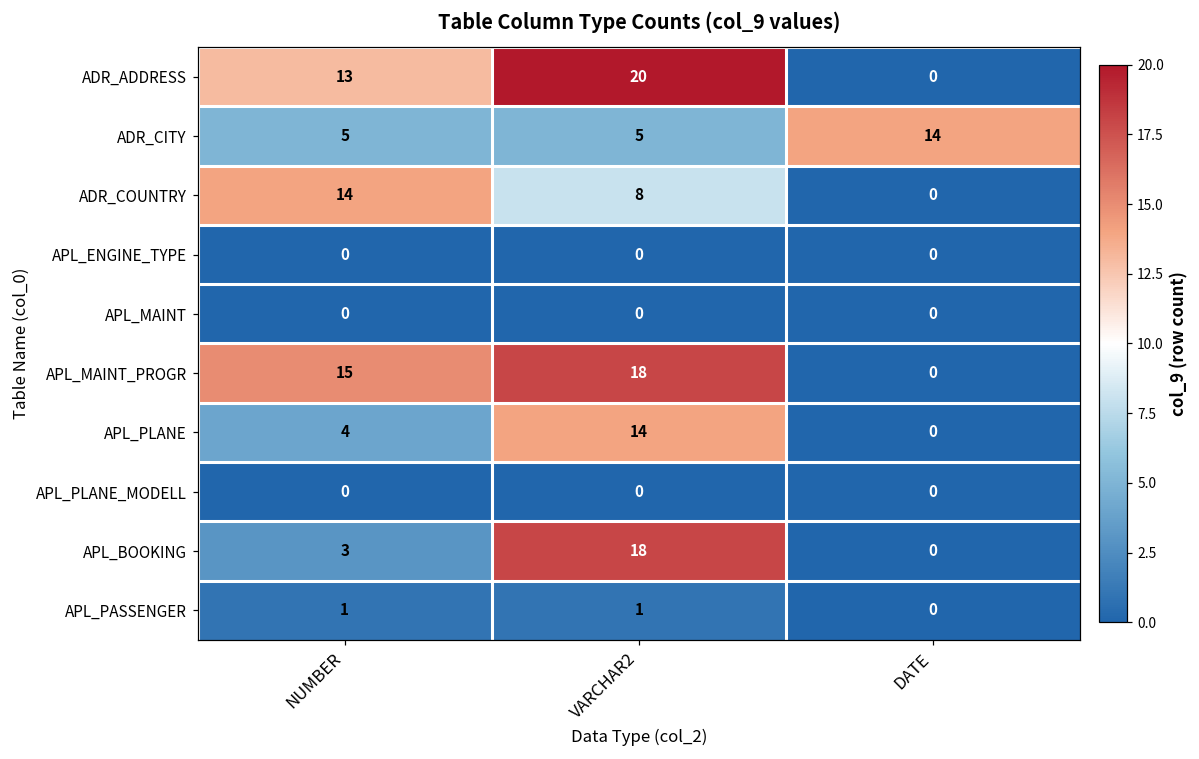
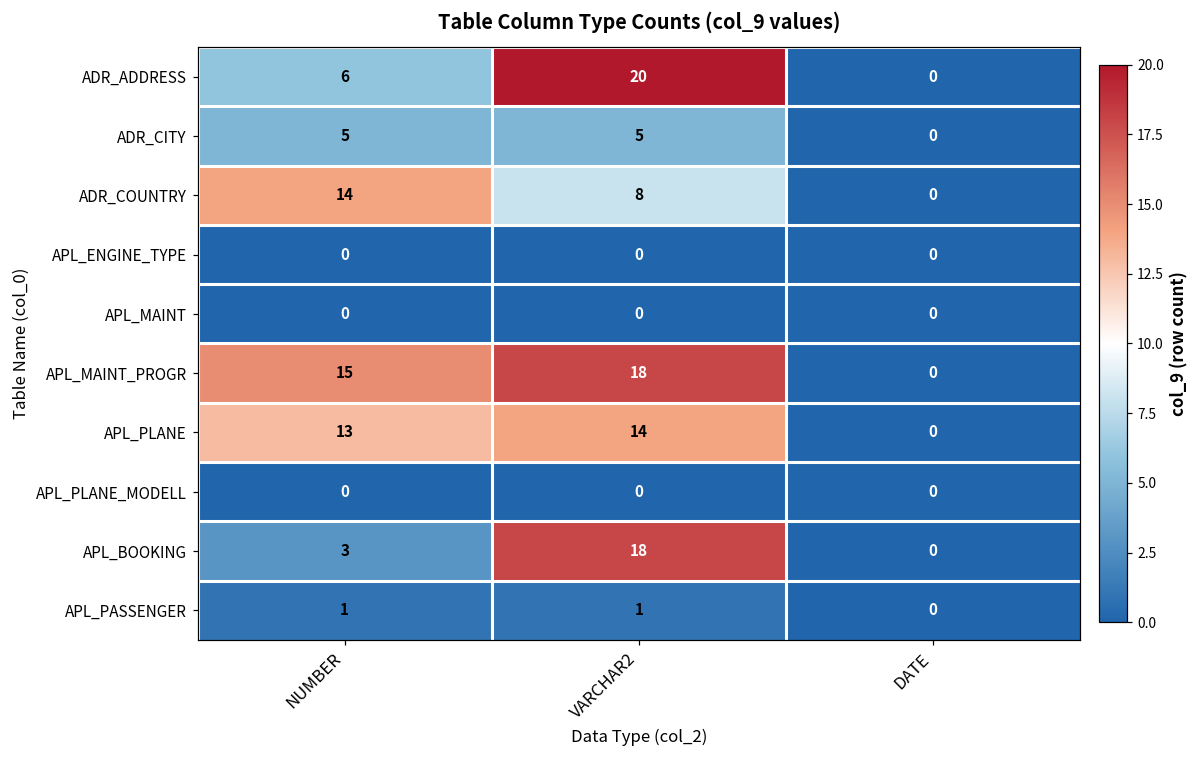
ADR_ADDRESS, NUMBER: 13 -> 6
ADR_CITY, DATE: 14 -> 0
APL_PLANE, NUMBER: 4 -> 13
